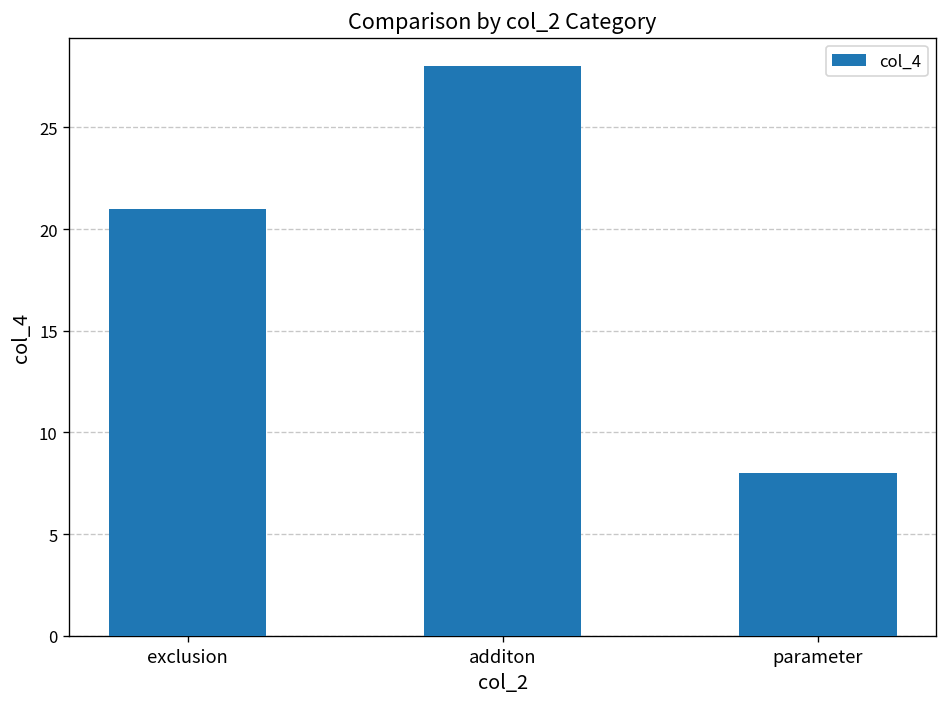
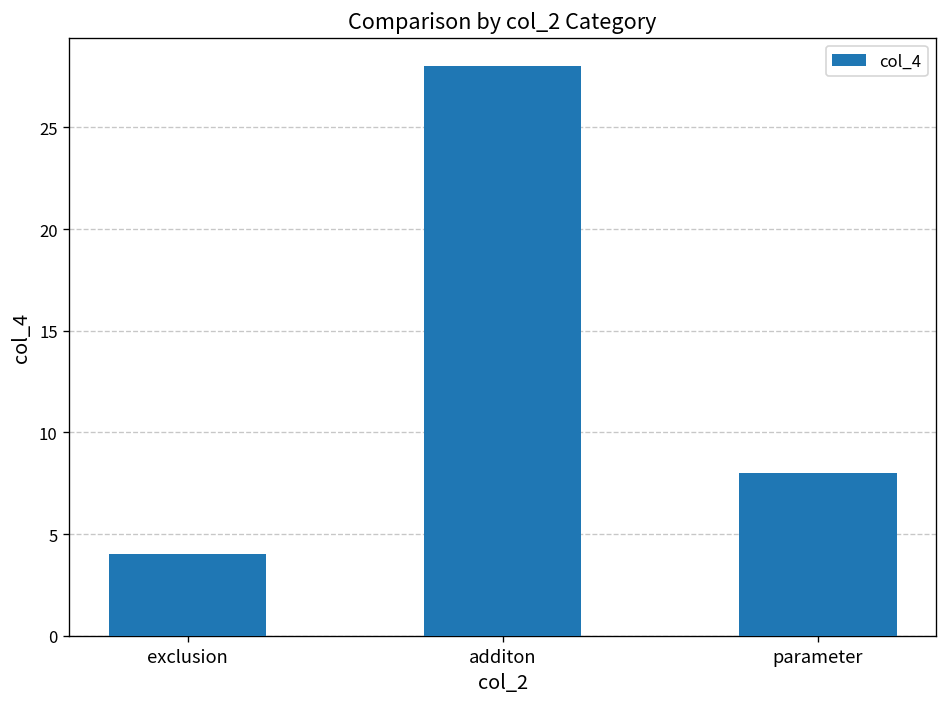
exclusion: 21 -> 4
